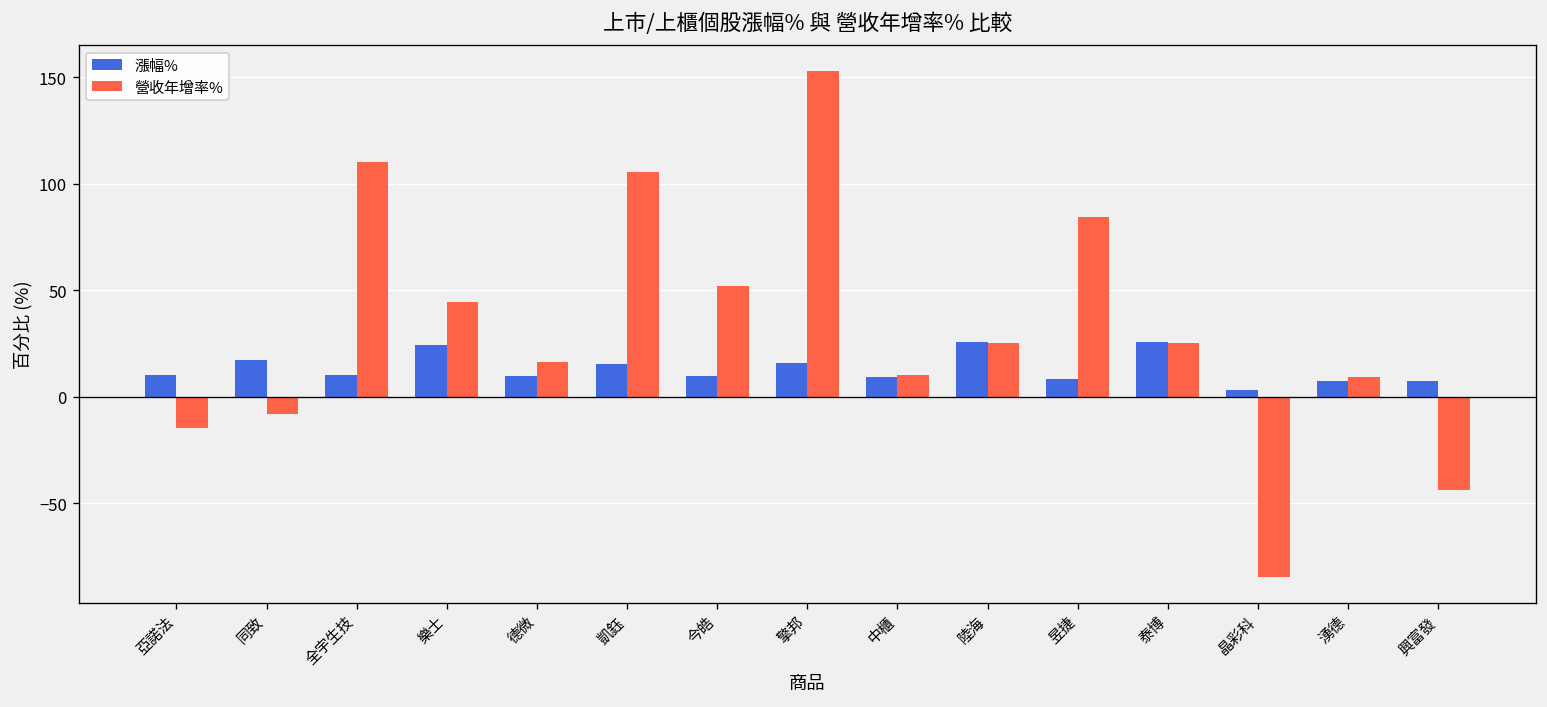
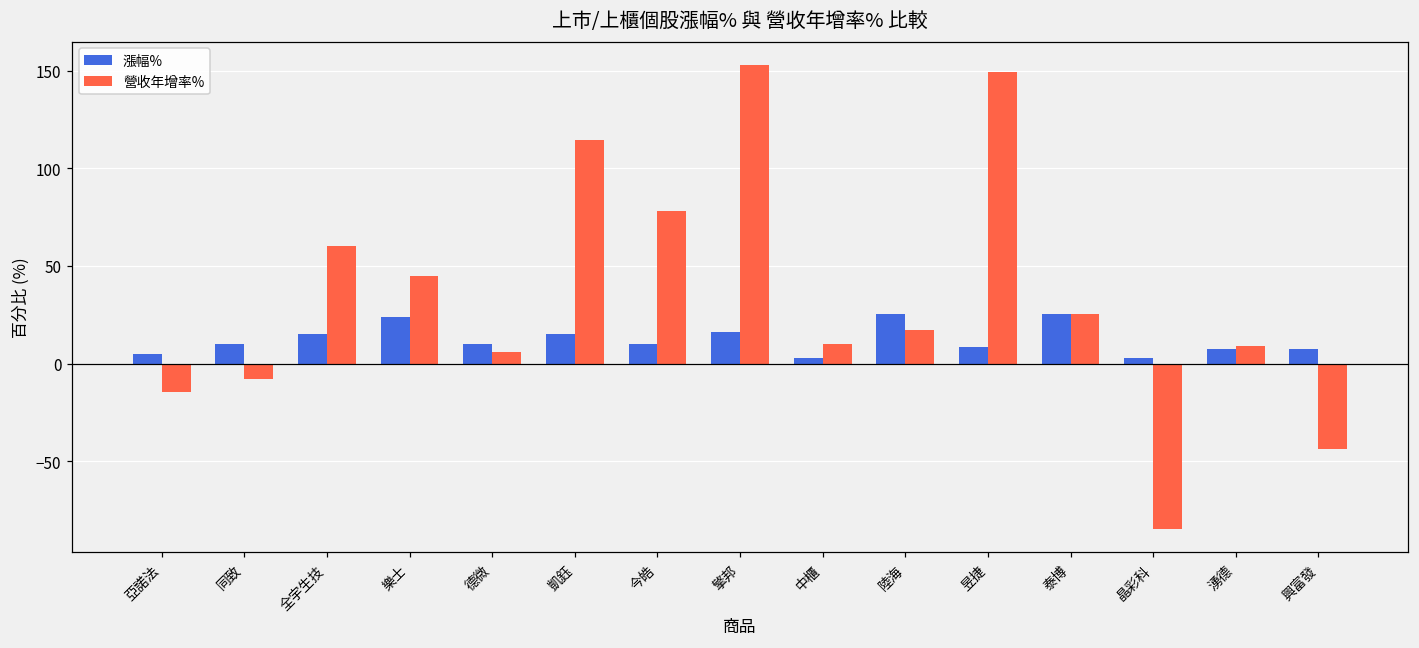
漲幅%, 亞諾法: 10 -> 5
漲幅%, 同致: 17 -> 10
漲幅%, 全宇生技: 10 -> 15
營收年增率%, 全宇生技: 110 -> 60
營收年增率%, 德微: 16 -> 6
營收年增率%, 凱鈺: 105 -> 115
營收年增率%, 今皓: 52 -> 78
漲幅%, 中櫃: 9 -> 3
營收年增率%, 陸海: 25 -> 17
營收年增率%, 昱捷: 84 -> 149
